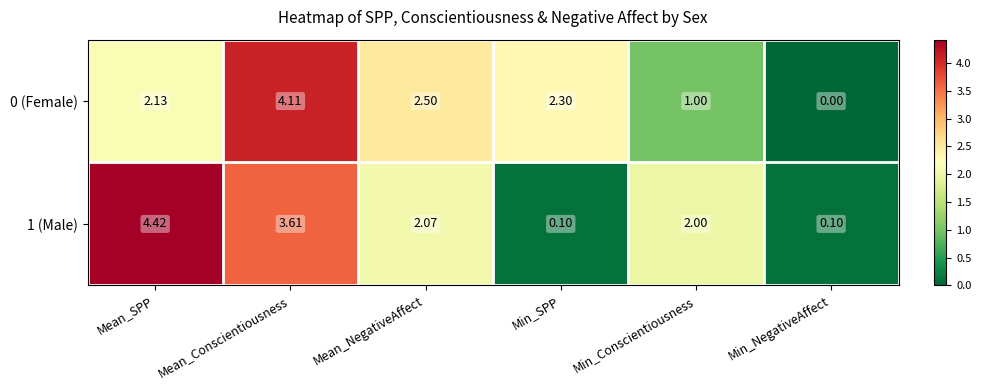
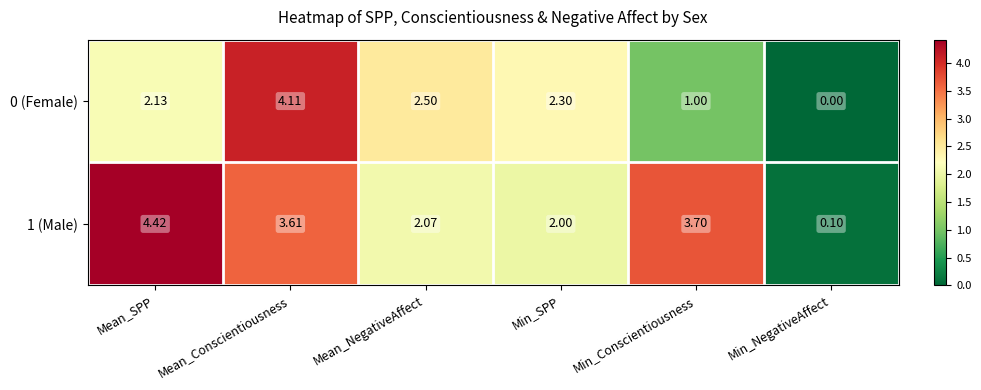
1 (Male), Min_SPP: 0.10 -> 2.00
1 (Male), Min_Conscientiousness: 2.00 -> 3.70
